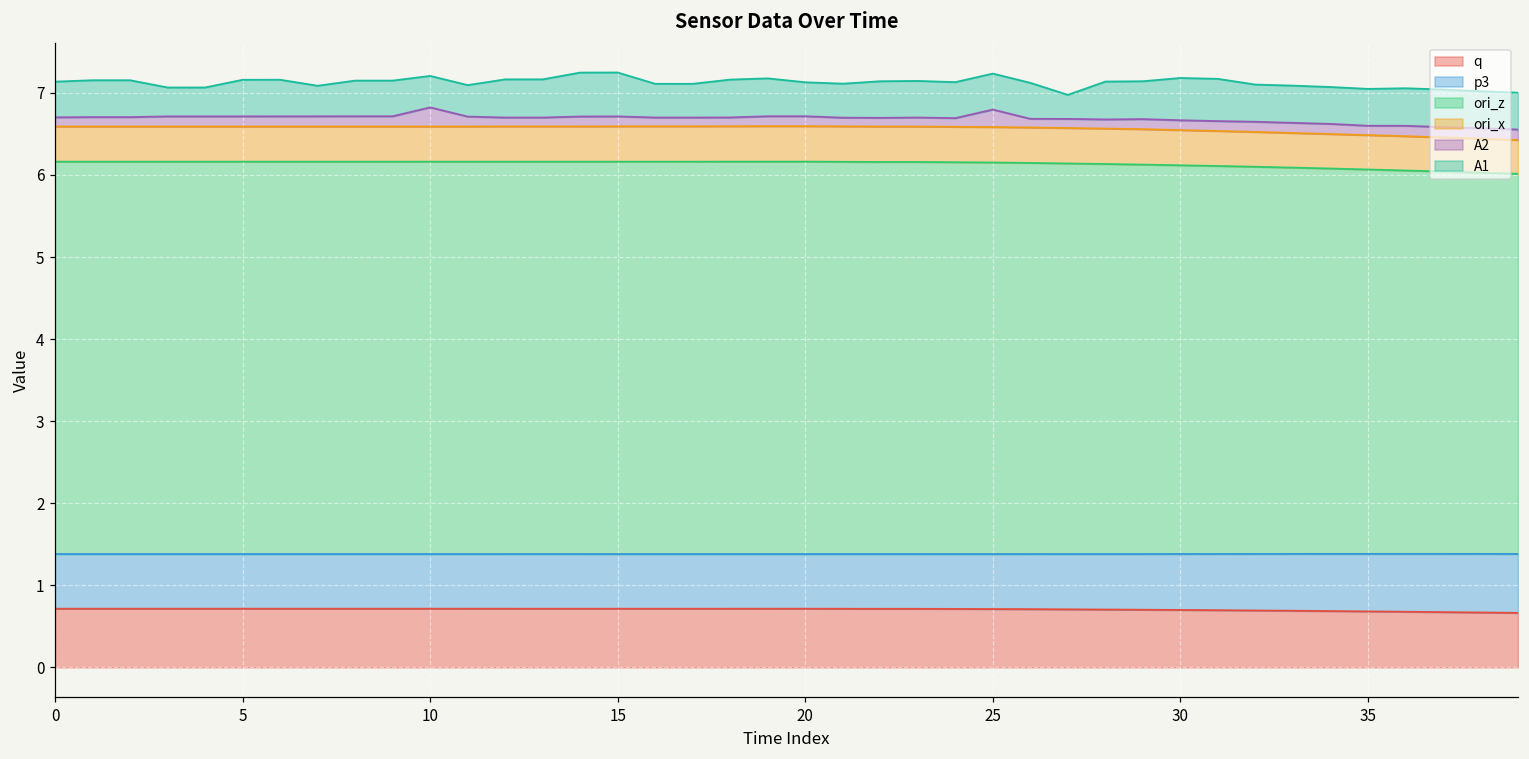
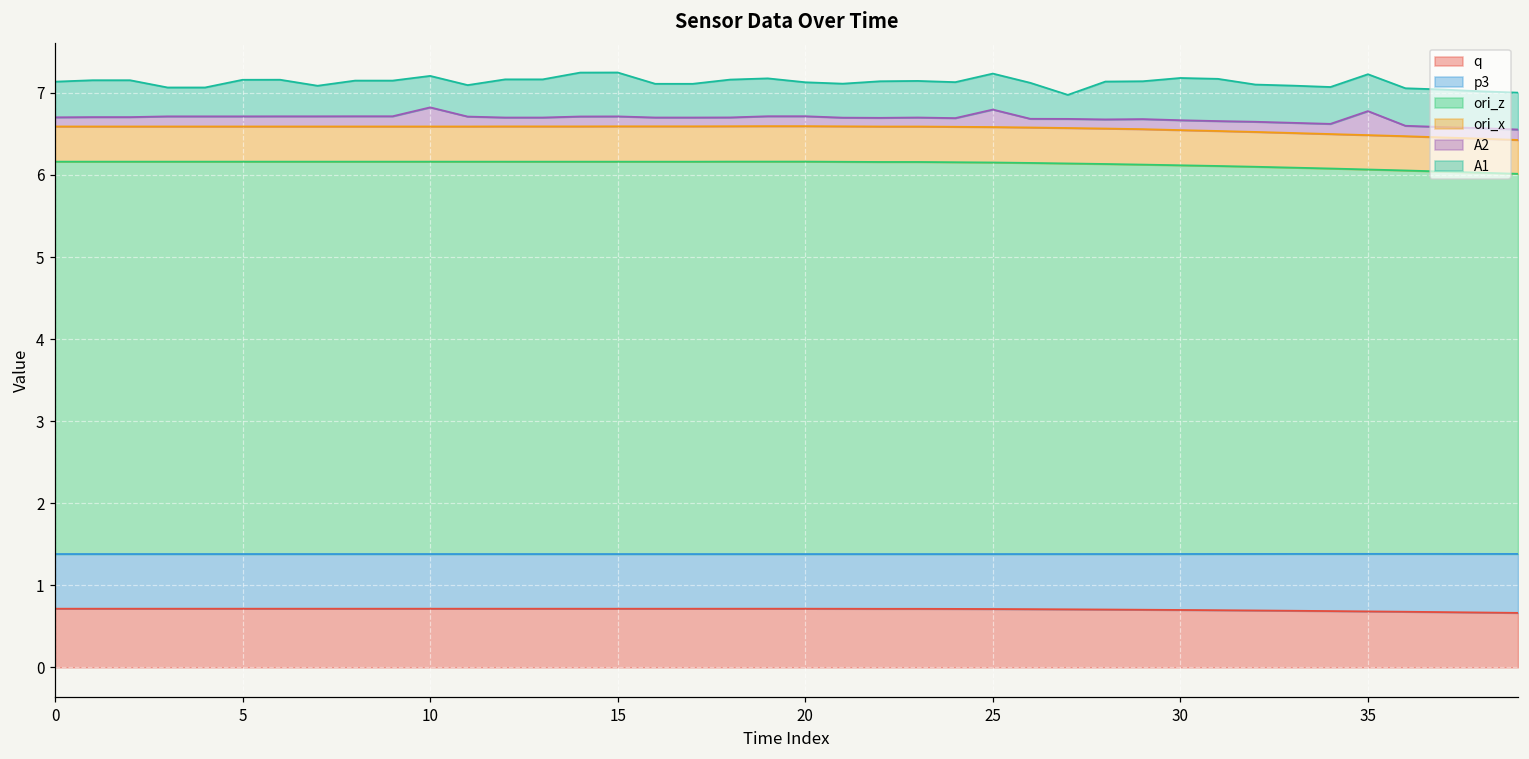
A2, 35: 0.1 -> 0.3
